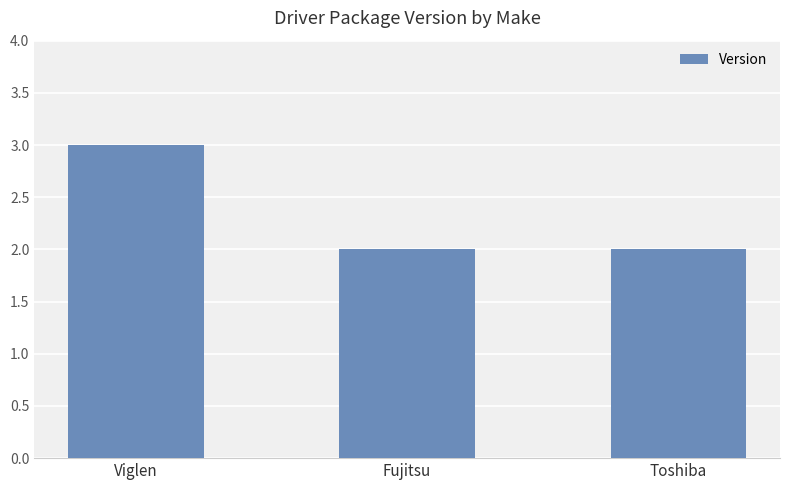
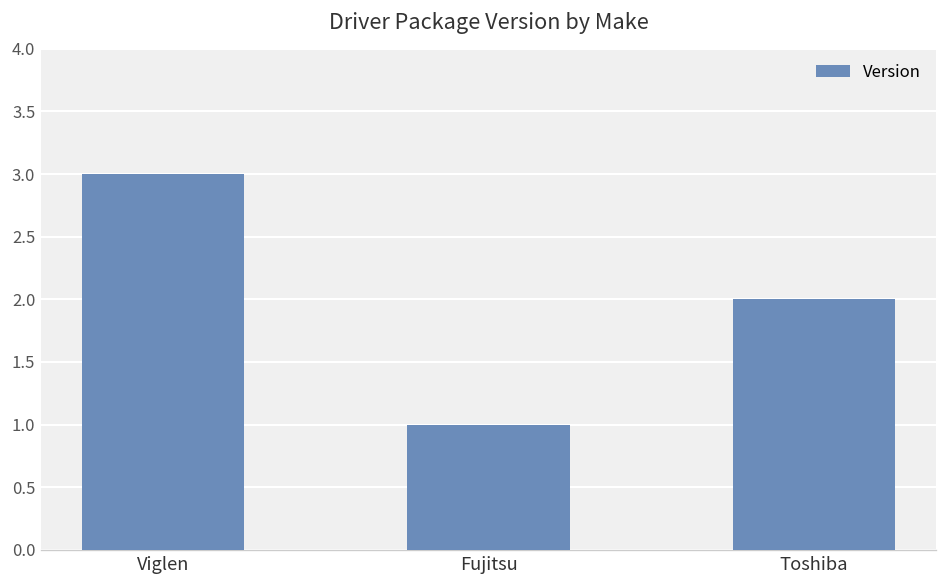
Fujitsu: 2 -> 1
